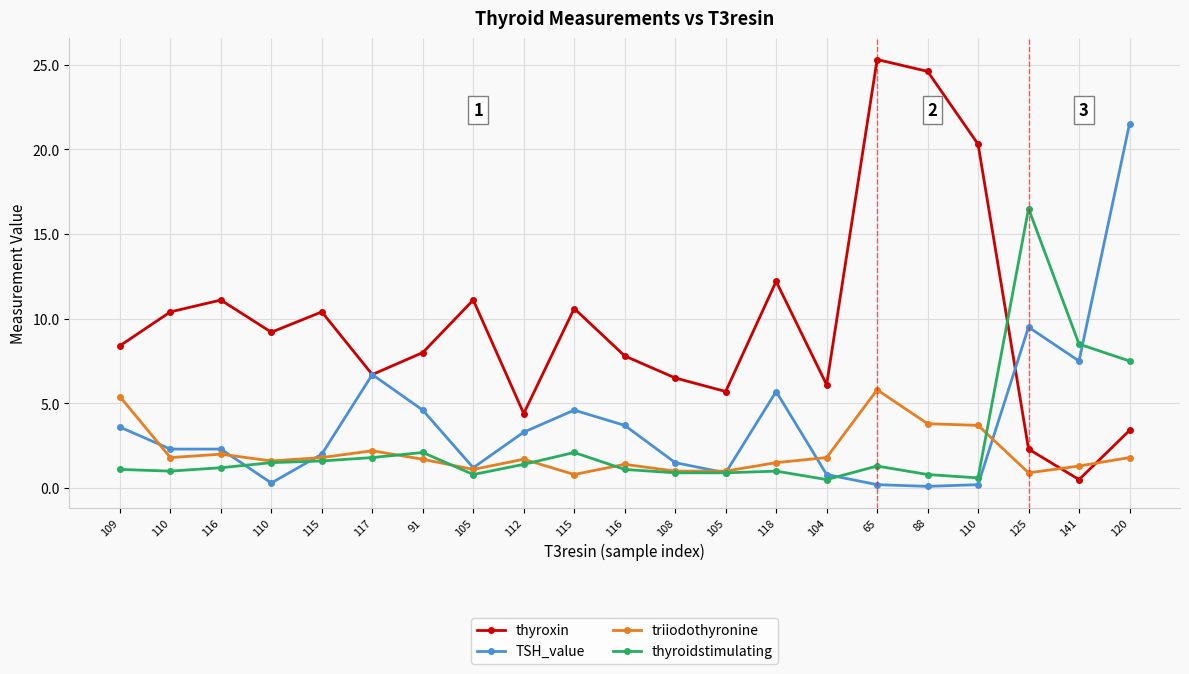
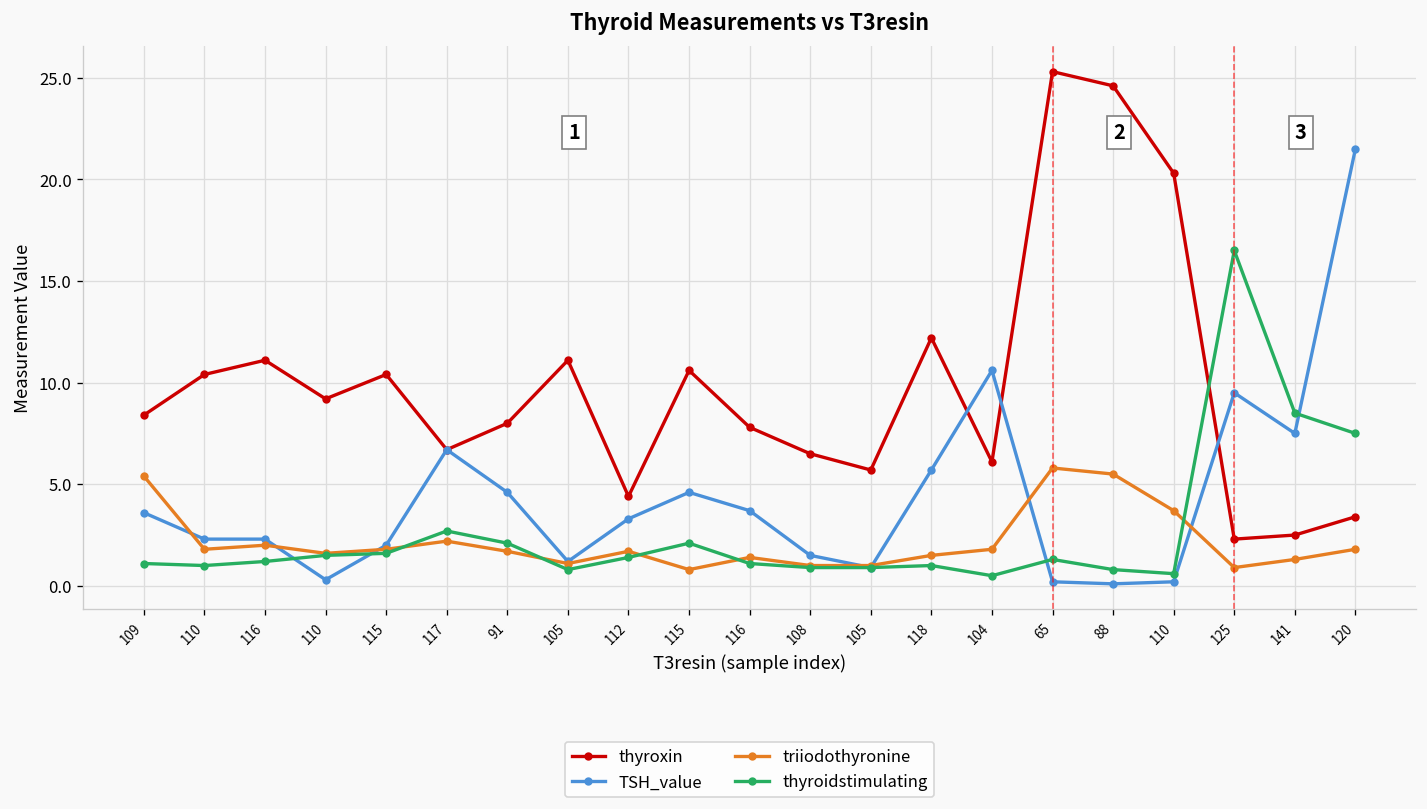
thyroidstimulating, 117: 1.8 -> 2.7
TSH_value, 104: 0.8 -> 10.6
triiodothyronine, 88: 3.8 -> 5.5
thyroxin, 141: 0.5 -> 2.5
